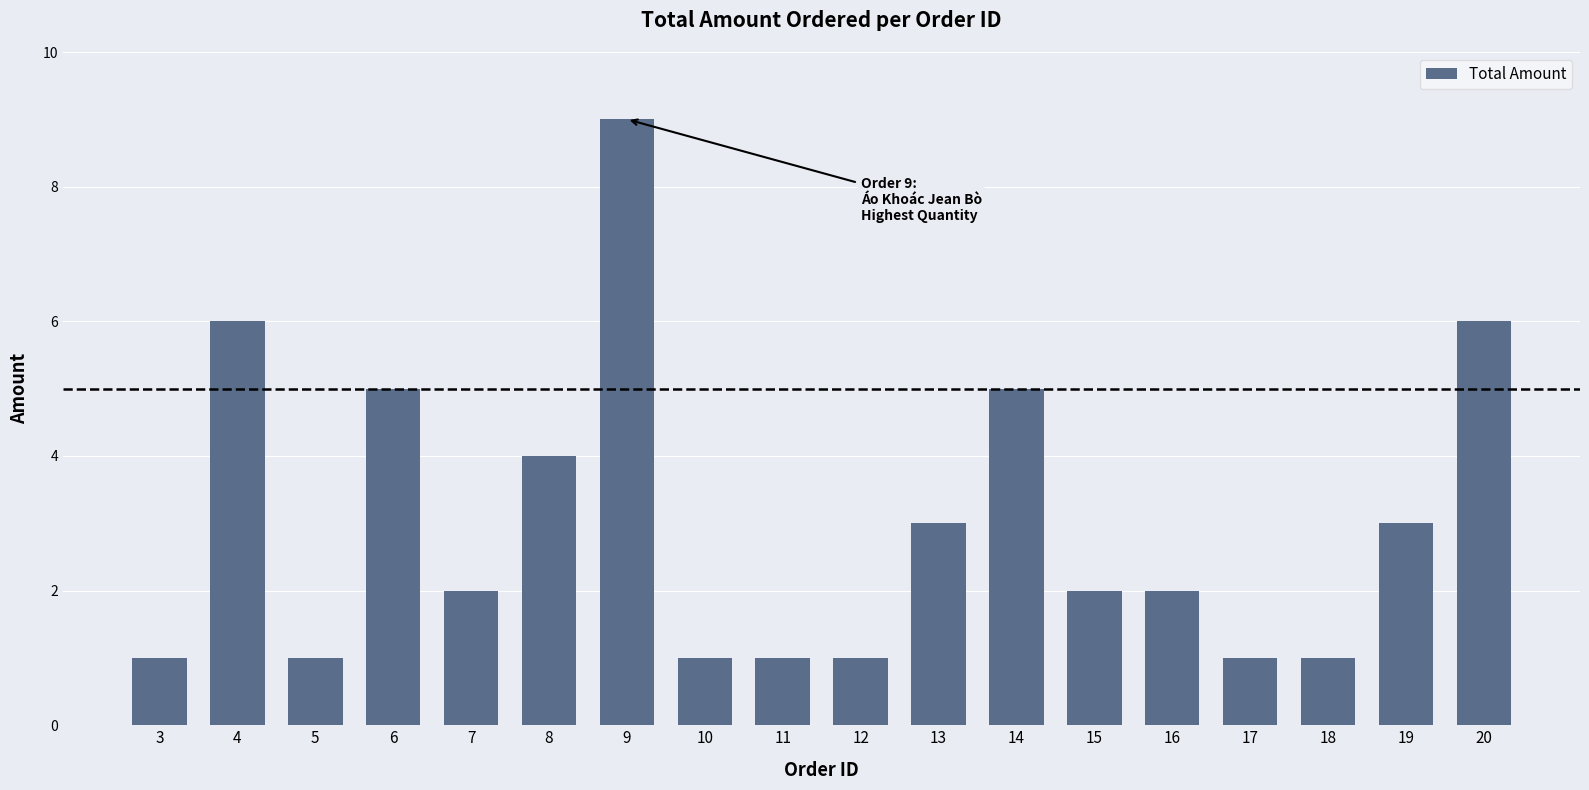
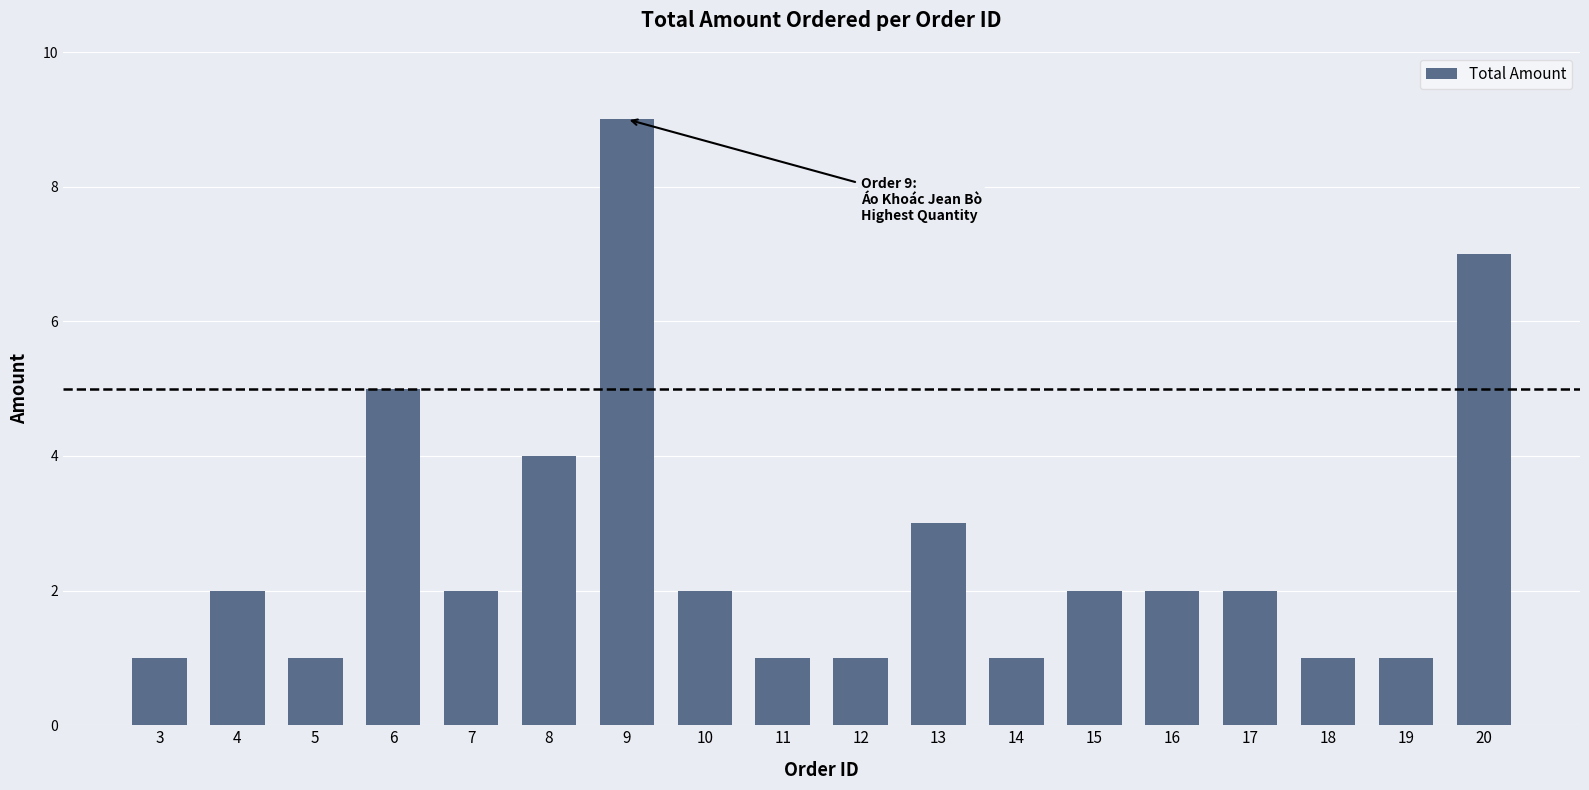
4: 6 -> 2
10: 1 -> 2
14: 5 -> 1
17: 1 -> 2
19: 3 -> 1
20: 6 -> 7
